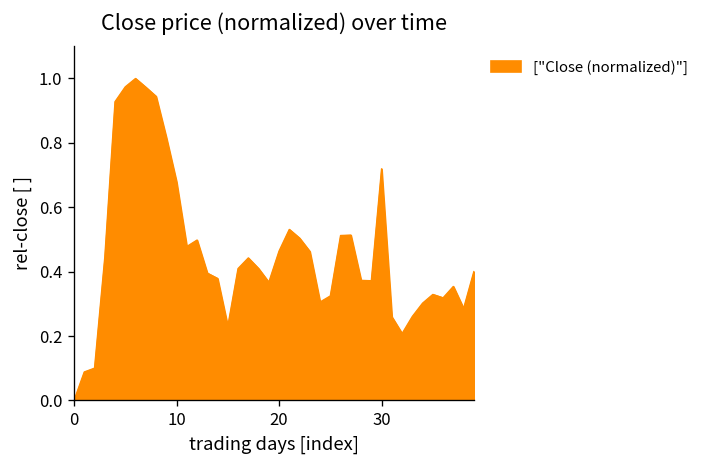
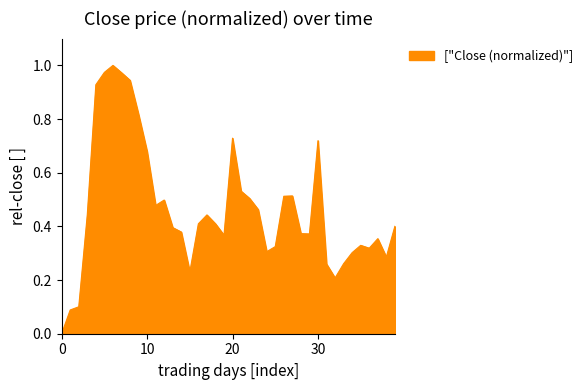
20: 0.46 -> 0.73
